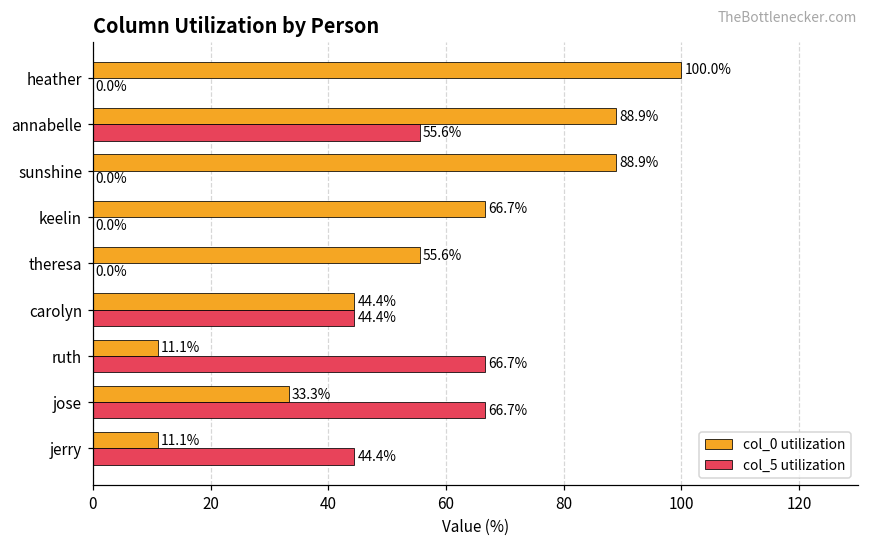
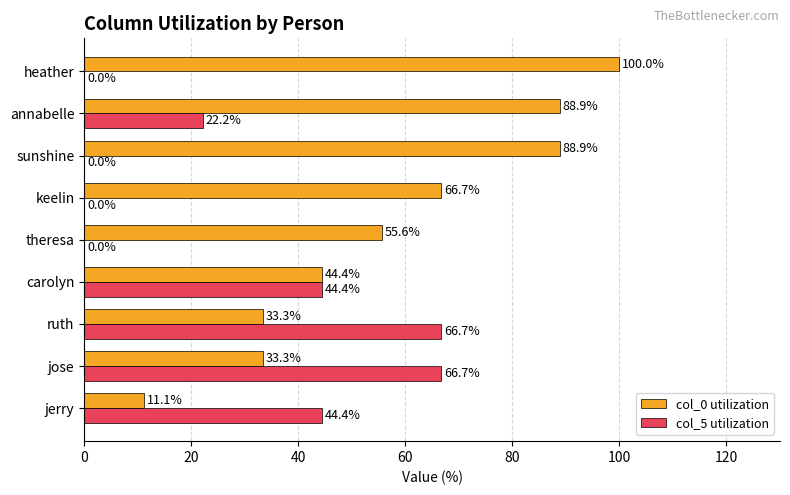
col_5 utilization, annabelle: 55.6% -> 22.2%
col_0 utilization, ruth: 11.1% -> 33.3%
